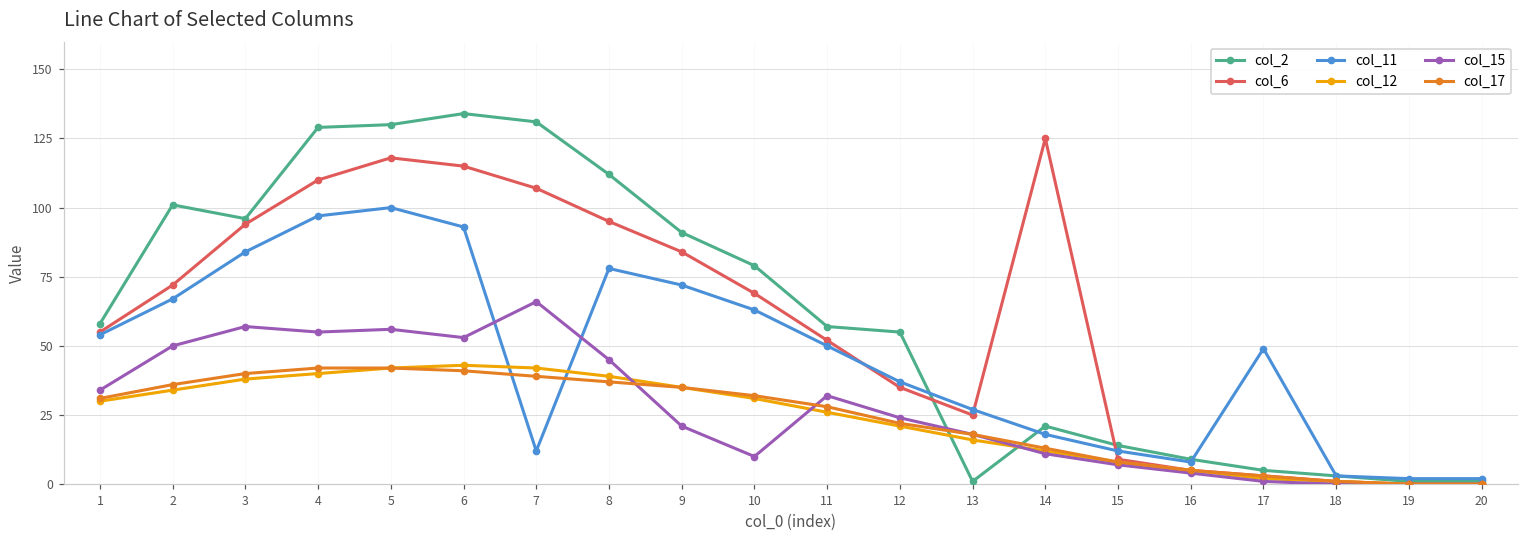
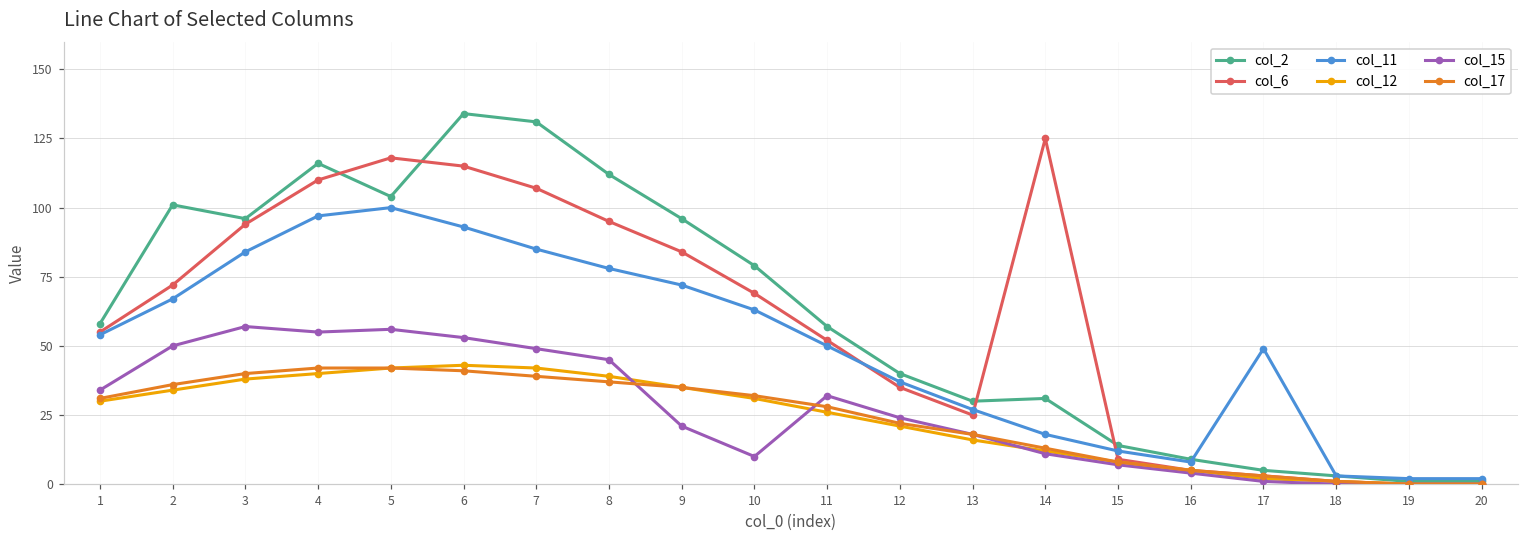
col_2, 4: 129 -> 116
col_2, 5: 130 -> 104
col_11, 7: 12 -> 85
col_15, 7: 66 -> 49
col_2, 9: 91 -> 96
col_2, 12: 55 -> 40
col_2, 13: 1 -> 30
col_2, 14: 21 -> 31
